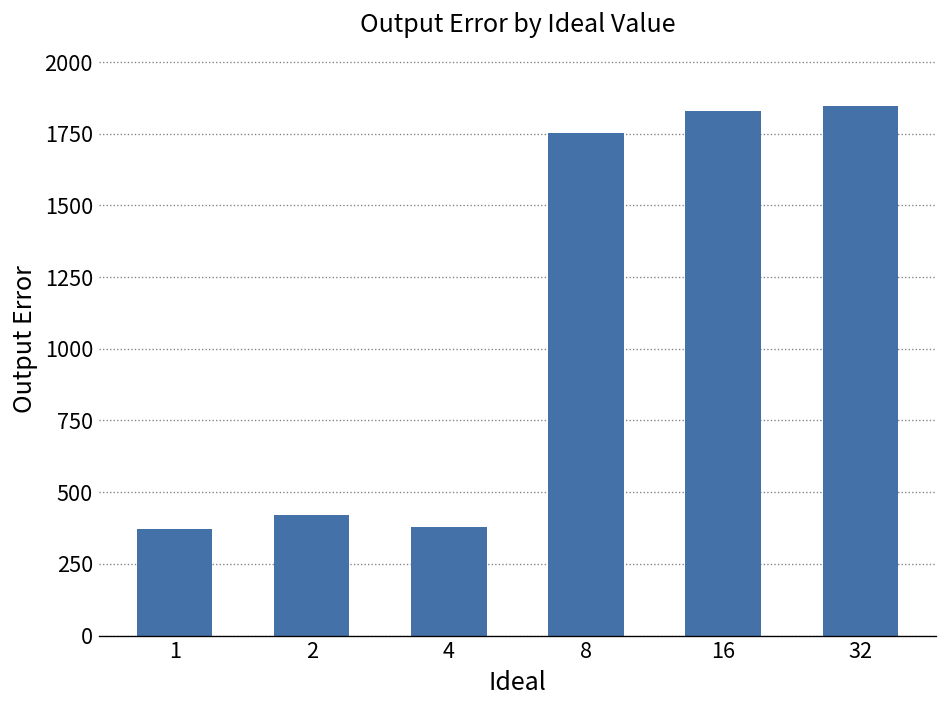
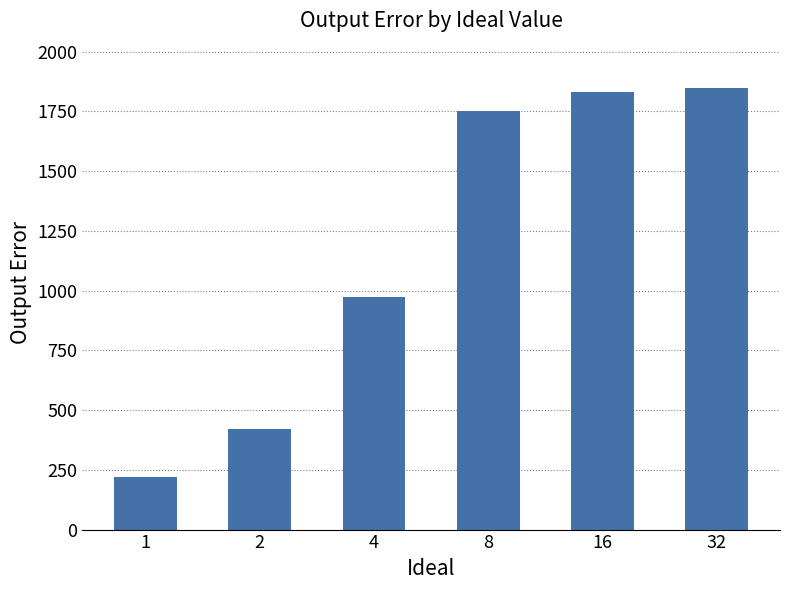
1: 370 -> 220
4: 380 -> 970
